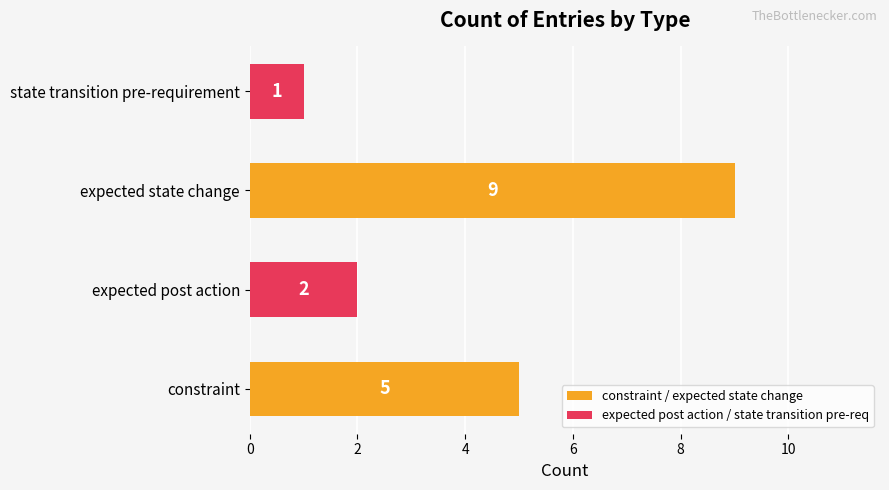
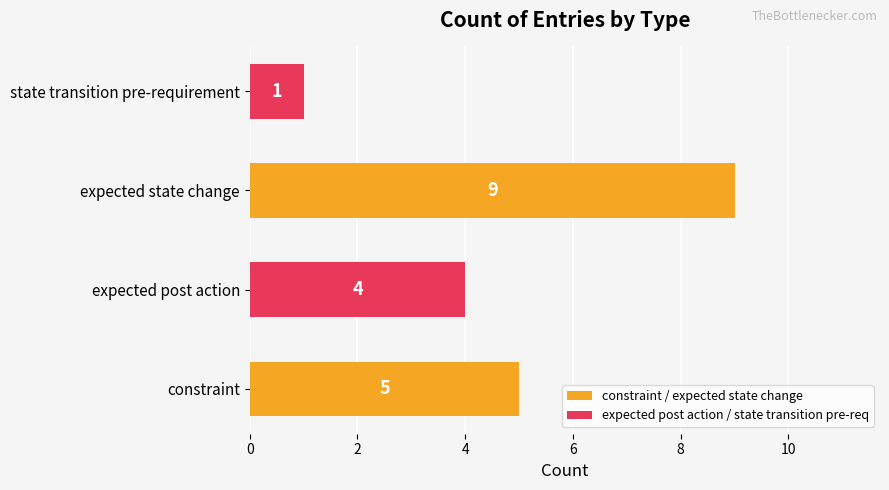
expected post action: 2 -> 4
